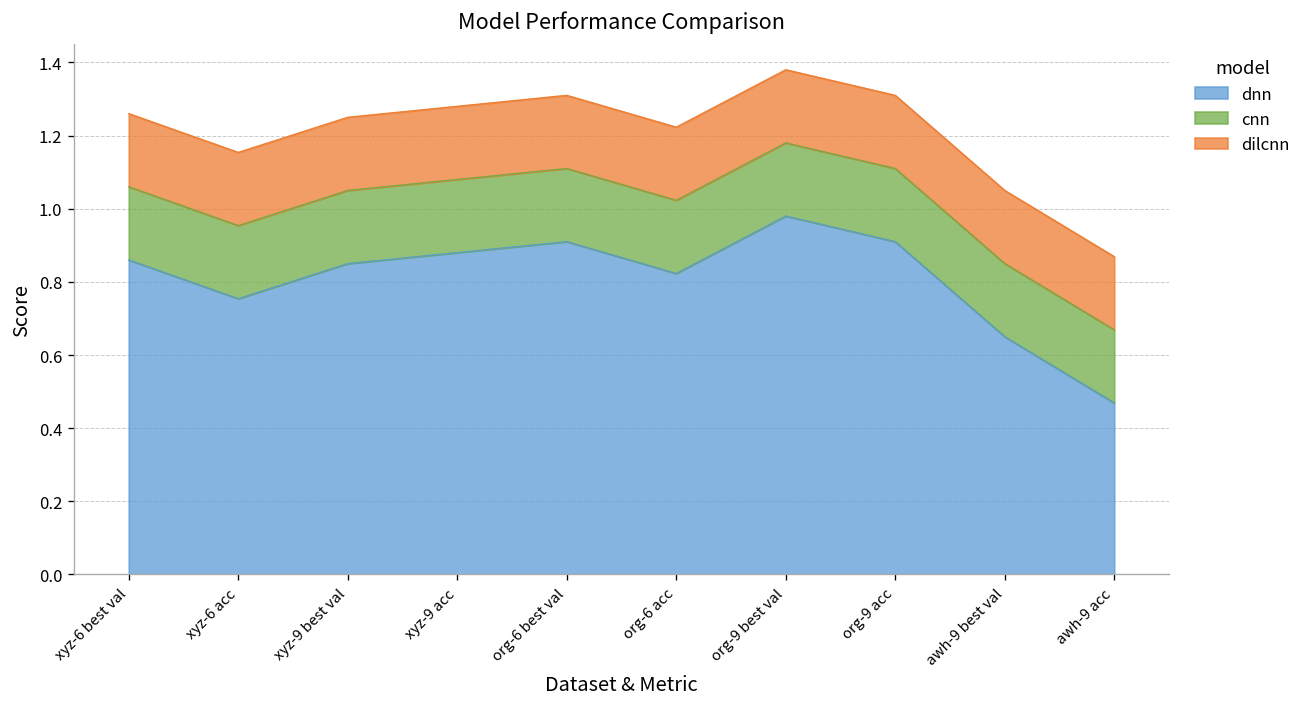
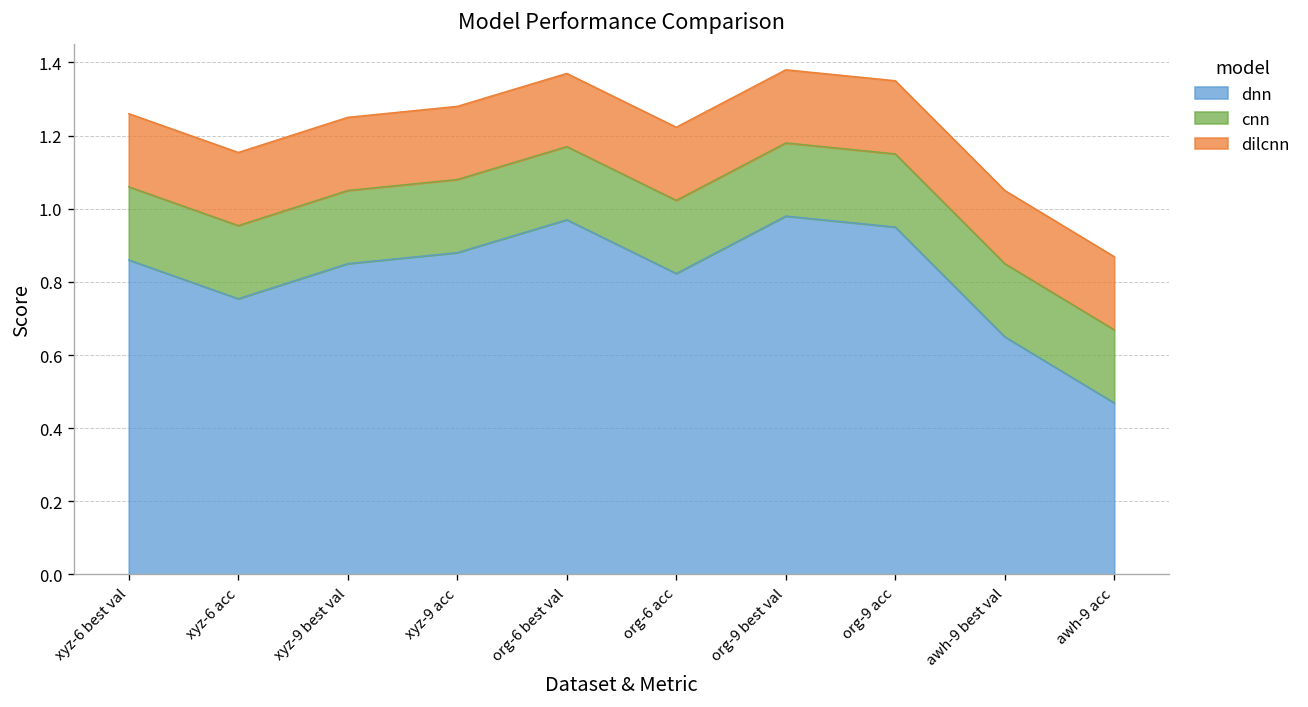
dnn, org-6 best val: 0.91 -> 0.97
dnn, org-9 acc: 0.91 -> 0.95
